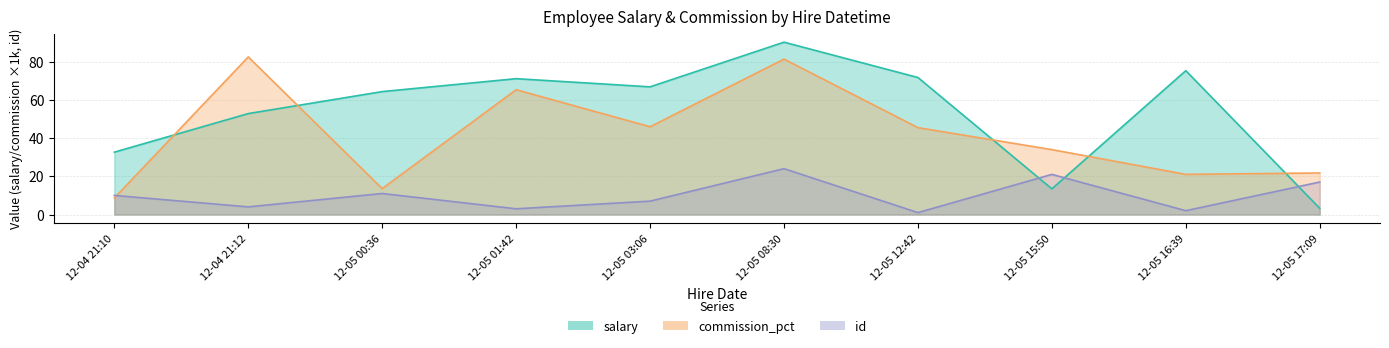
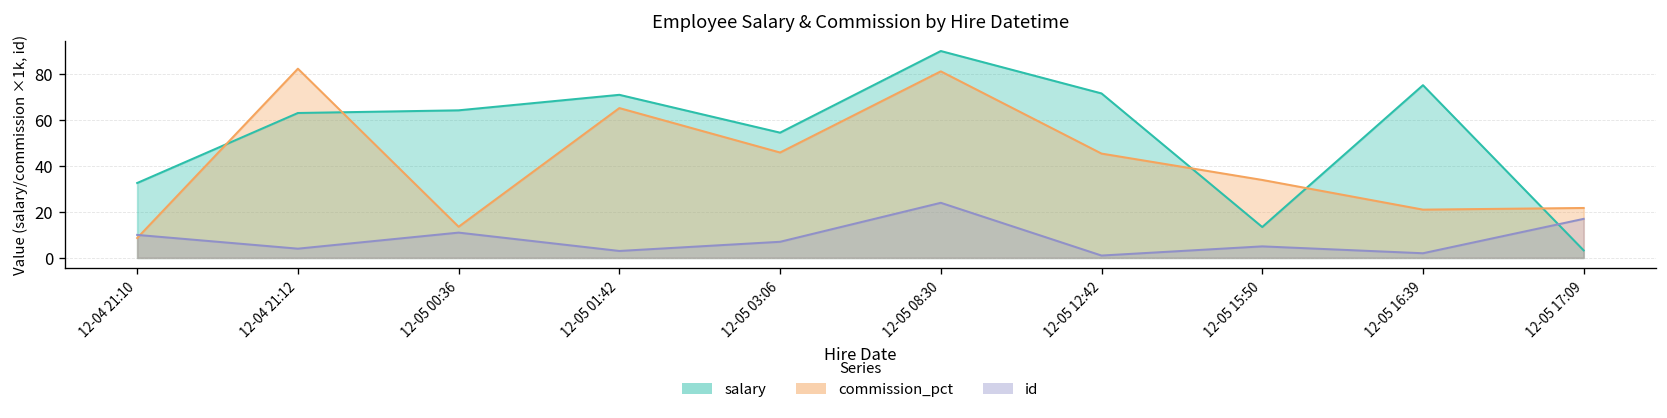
salary, 12-04 21:12: 53 -> 63
salary, 12-05 03:06: 67 -> 55
id, 12-05 15:50: 21 -> 5
